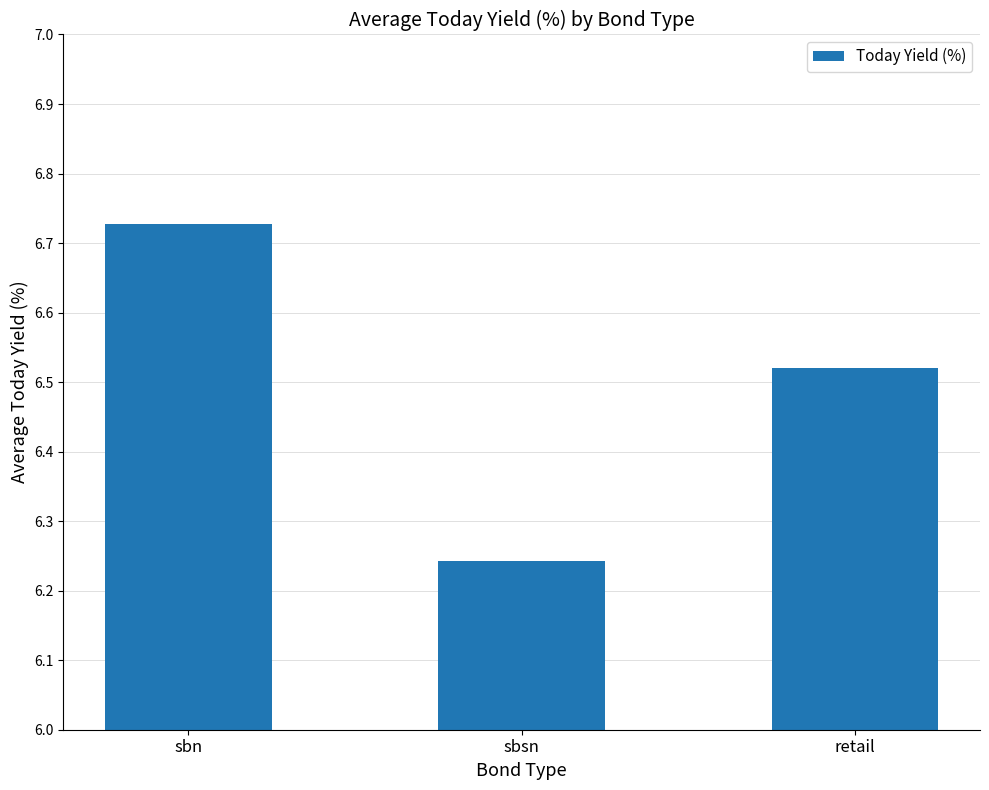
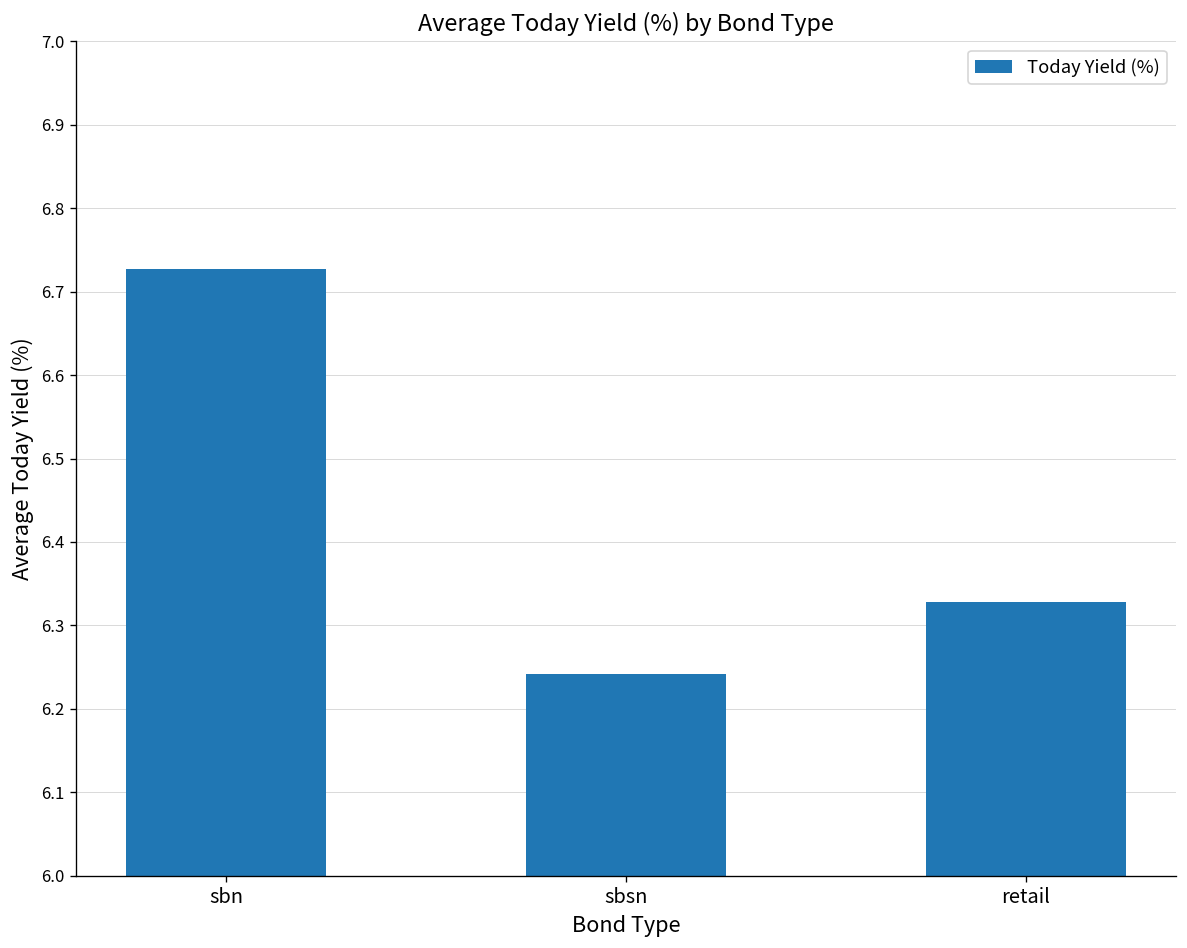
retail: 6.52 -> 6.33
